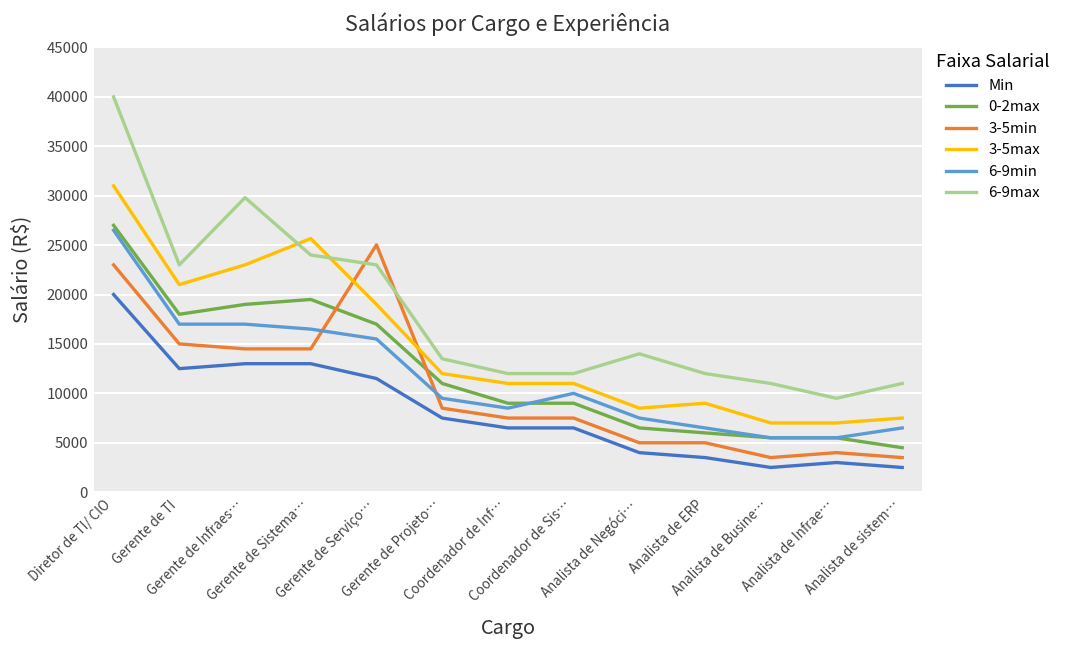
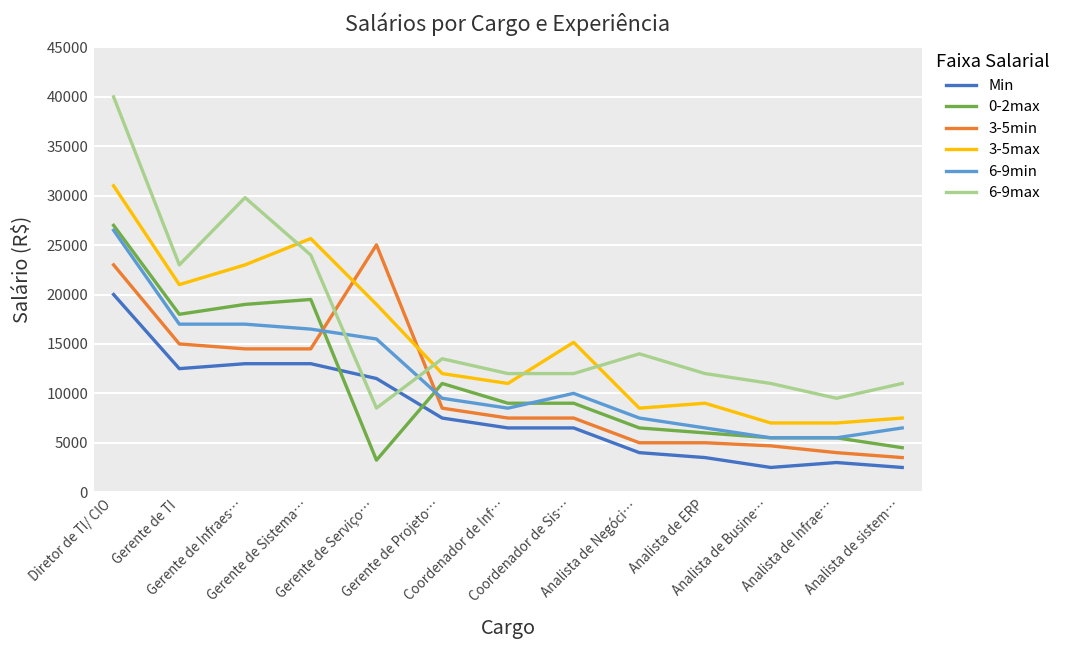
0-2max, Gerente de Serviço…: 17000 -> 3000
6-9max, Gerente de Serviço…: 23000 -> 9000
3-5max, Coordenador de Sis…: 11000 -> 15000
3-5min, Analista de Busine…: 4000 -> 5000
